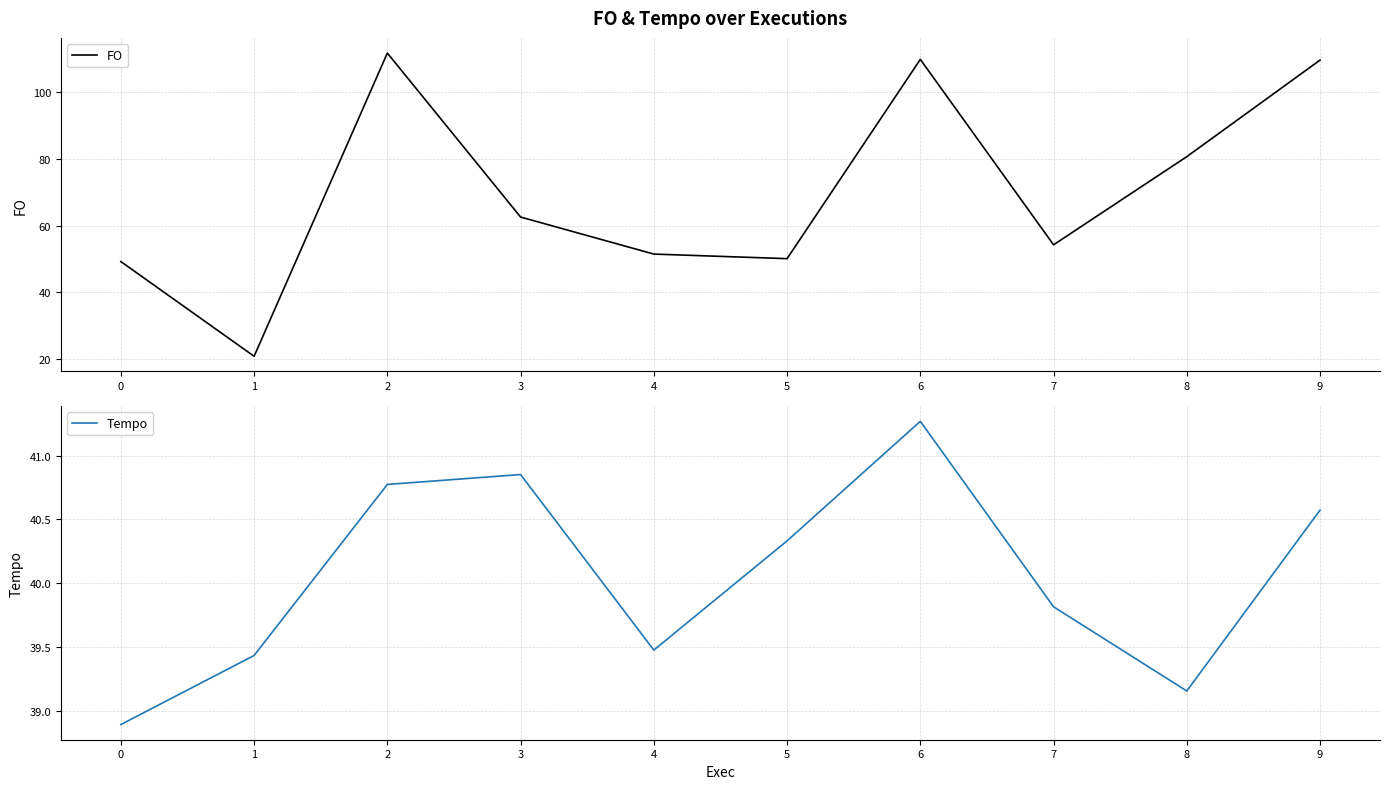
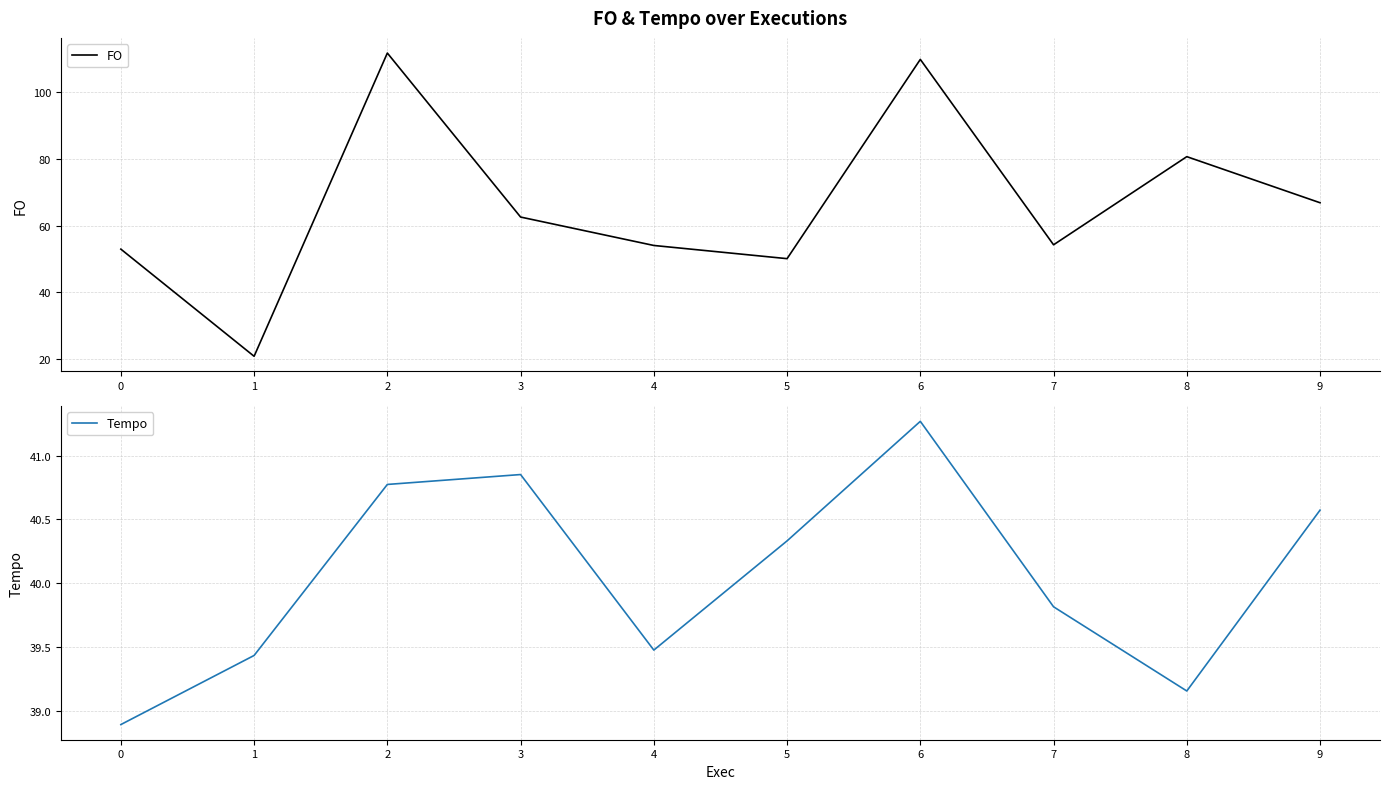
FO & Tempo over Executions, 0: 49 -> 53
FO & Tempo over Executions, 4: 51 -> 54
FO & Tempo over Executions, 9: 110 -> 67
